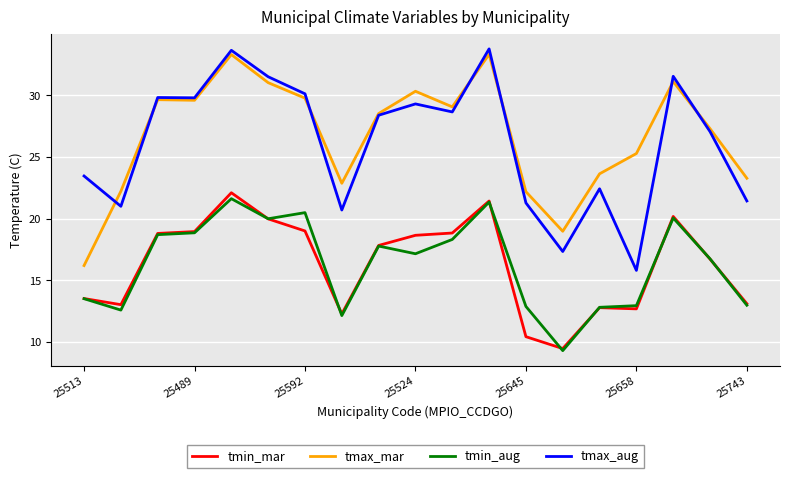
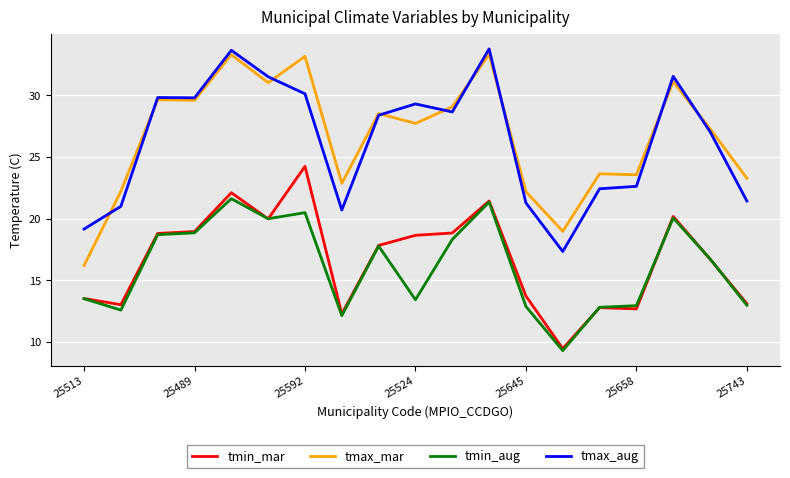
tmax_aug, 25513: 23.5 -> 19.2
tmin_mar, 25592: 19.0 -> 24.2
tmax_mar, 25592: 29.8 -> 33.2
tmax_mar, 25524: 30.3 -> 27.7
tmin_aug, 25524: 17.1 -> 13.4
tmin_mar, 25645: 10.4 -> 13.7
tmax_mar, 25658: 25.3 -> 23.6
tmax_aug, 25658: 15.8 -> 22.6
